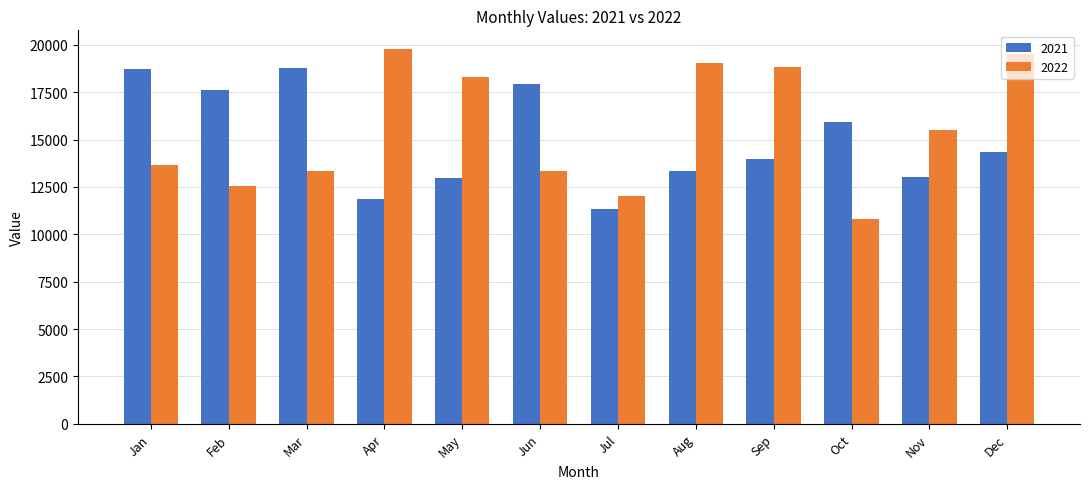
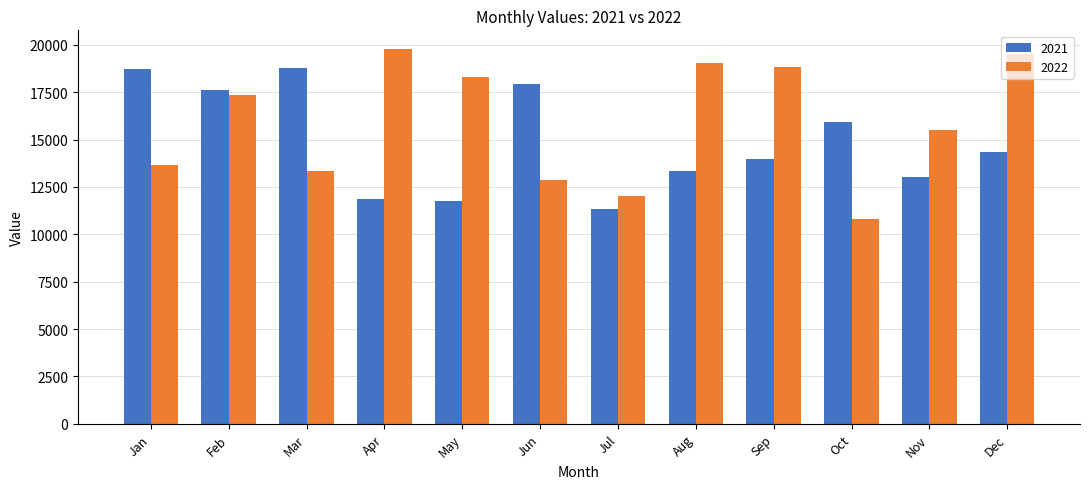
2022, Feb: 12600 -> 17400
2021, May: 13000 -> 11700
2022, Jun: 13400 -> 12900
